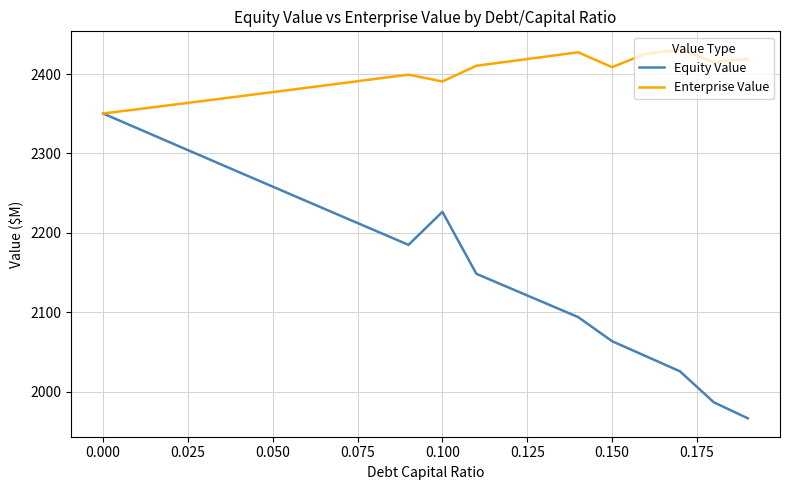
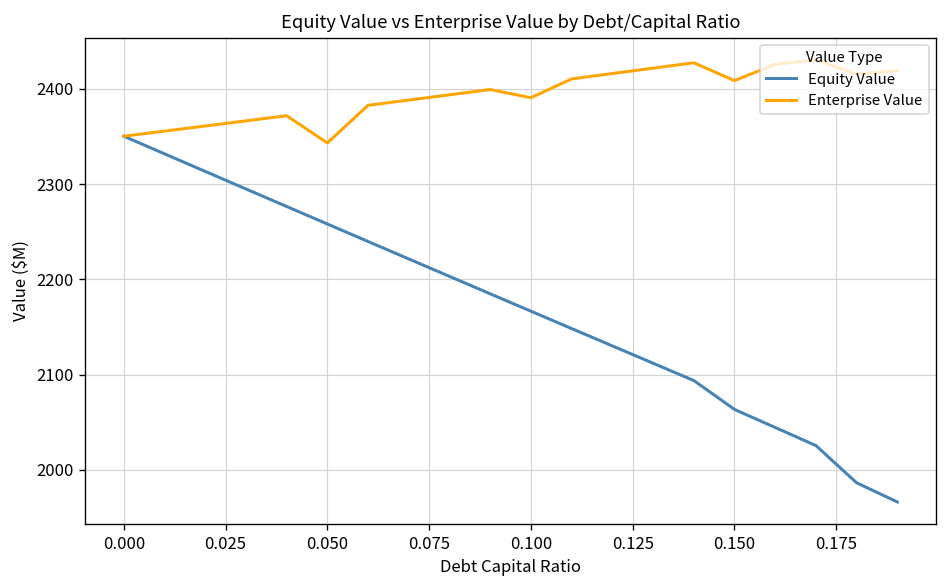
Enterprise Value, 0.050: 2380 -> 2340
Equity Value, 0.100: 2230 -> 2170
